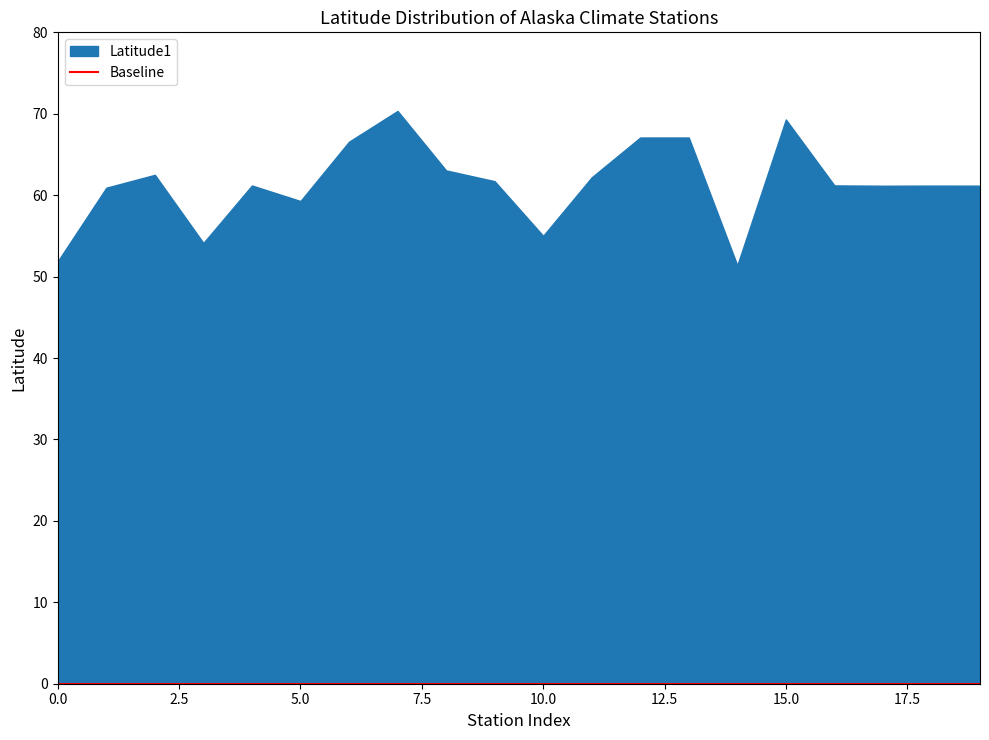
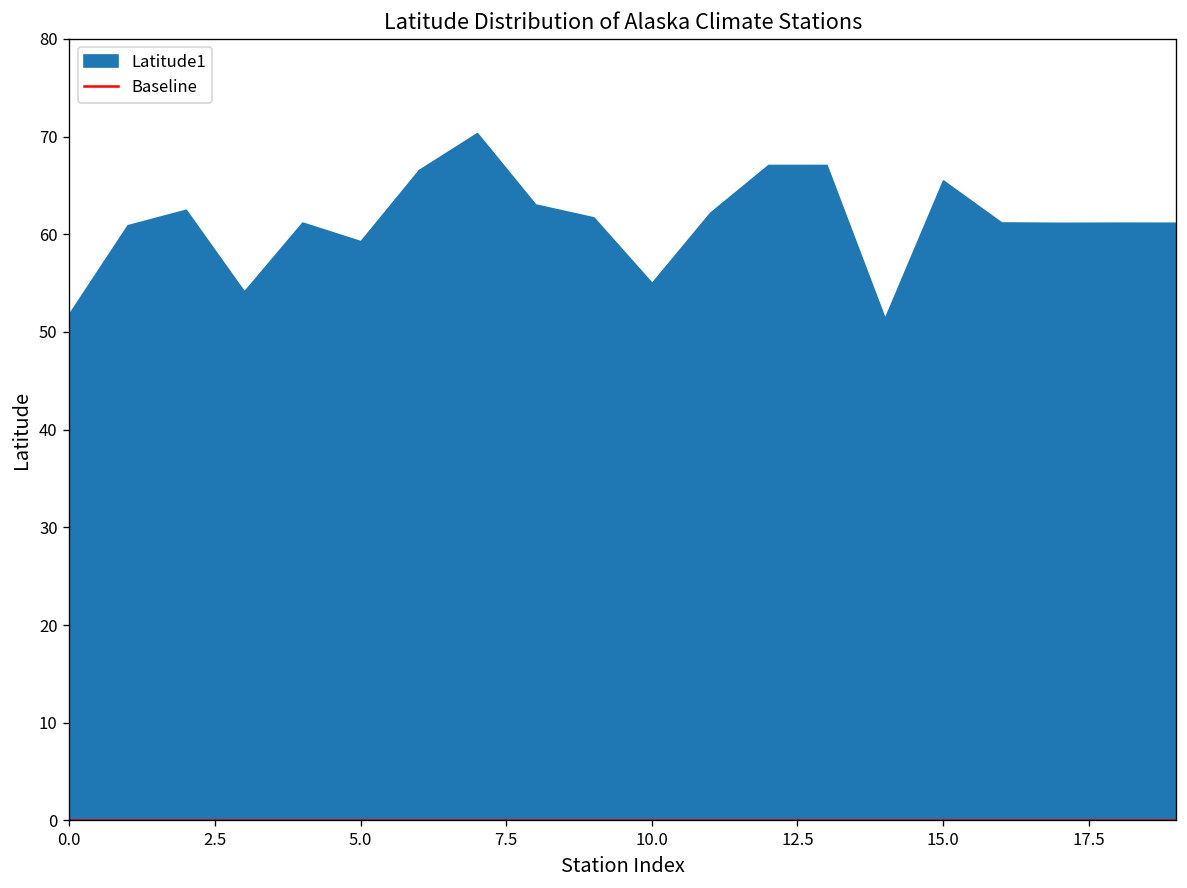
Latitude1, 15.0: 69 -> 66
